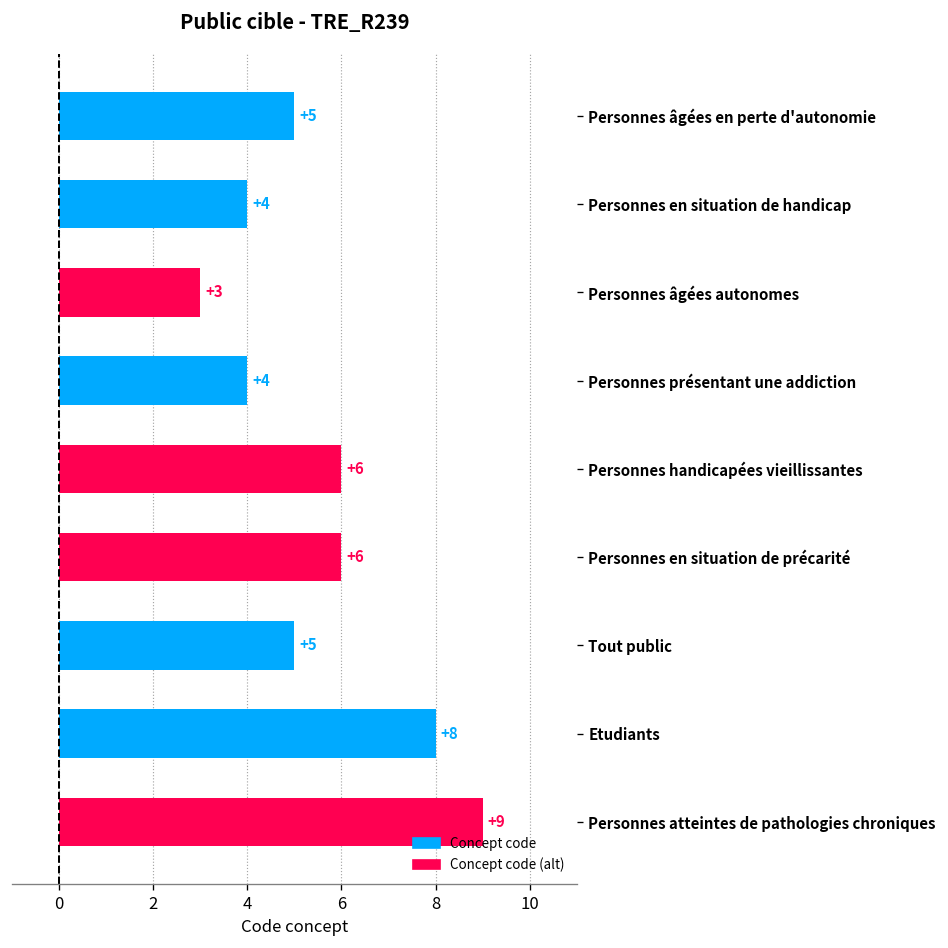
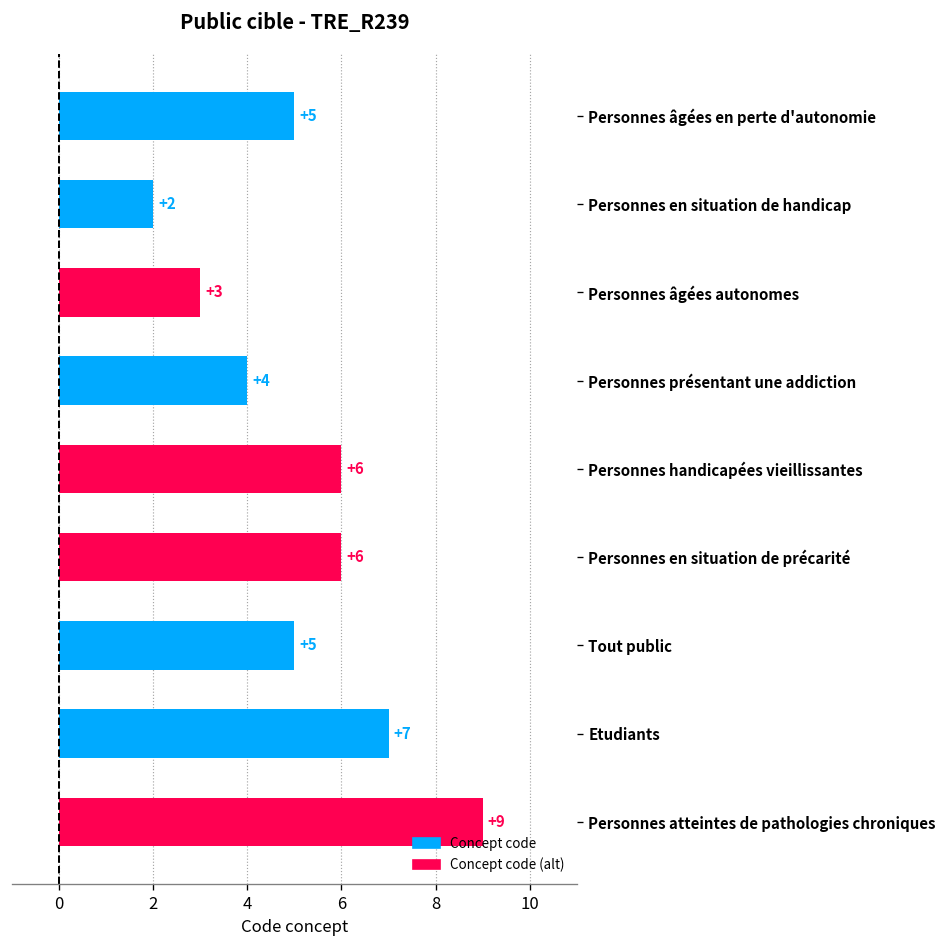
Personnes en situation de handicap: +4 -> +2
Etudiants: +8 -> +7
